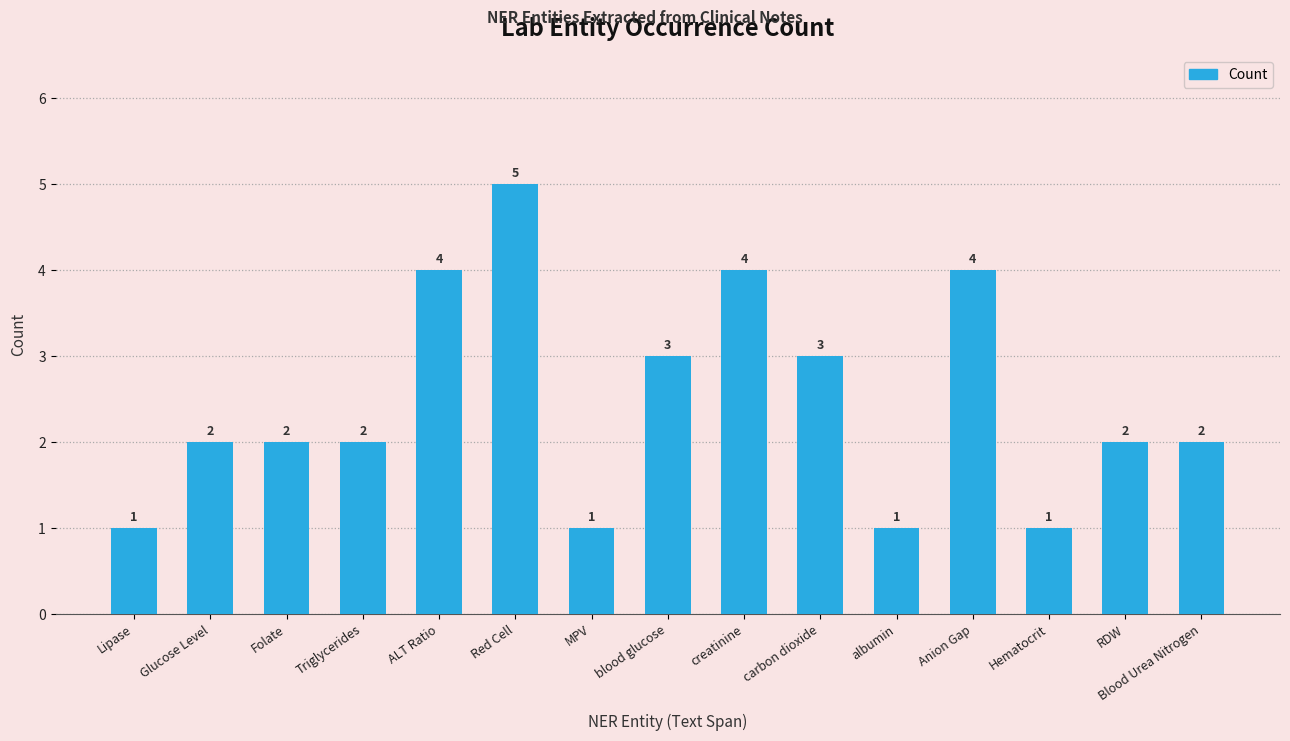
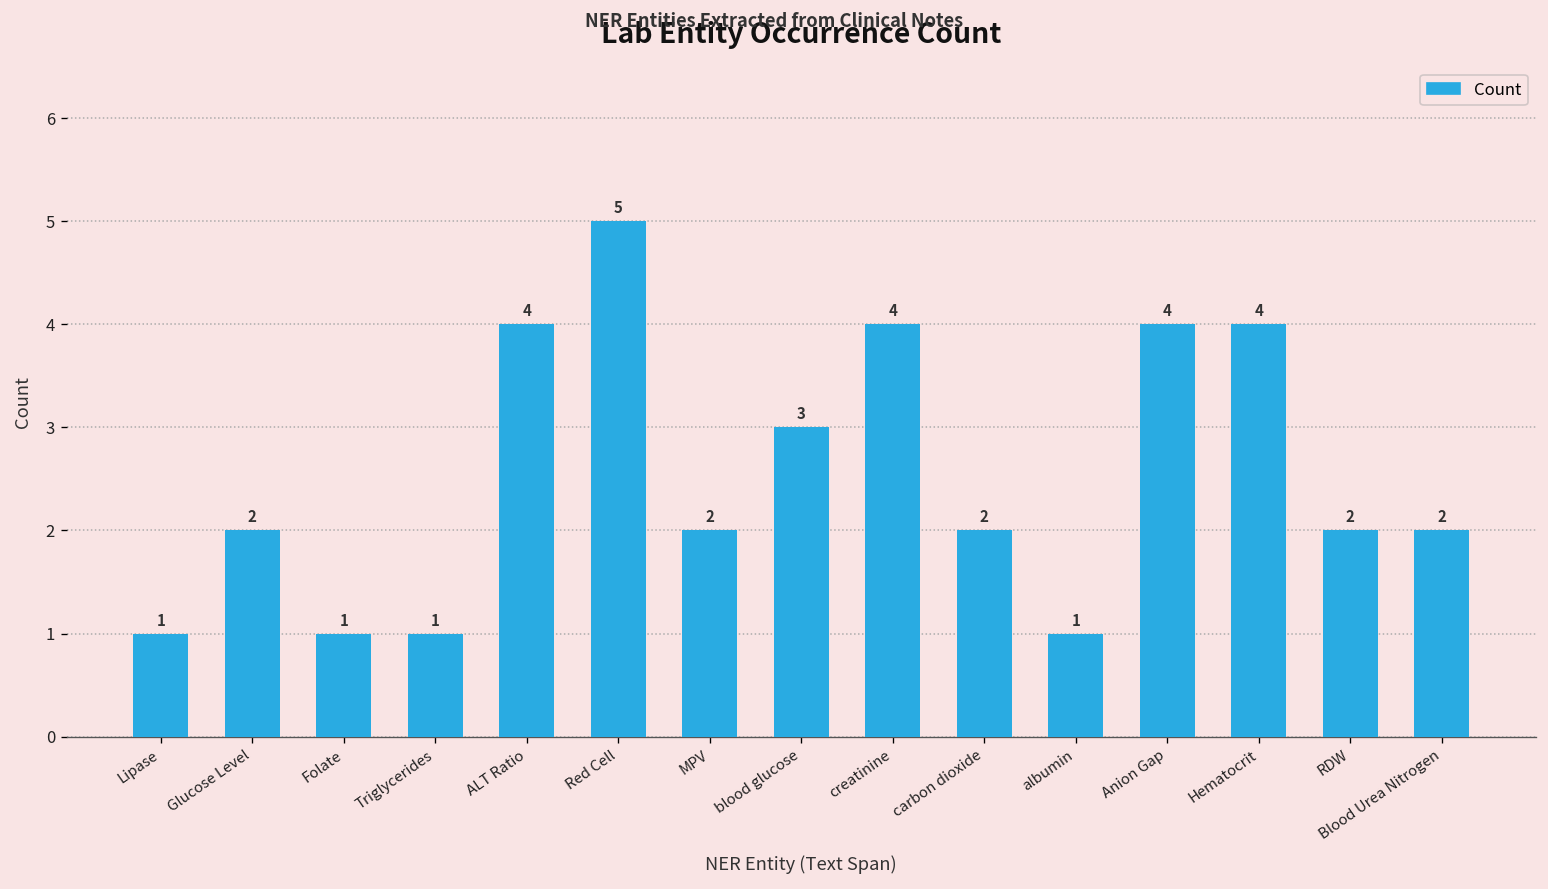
Folate: 2 -> 1
Triglycerides: 2 -> 1
MPV: 1 -> 2
carbon dioxide: 3 -> 2
Hematocrit: 1 -> 4
